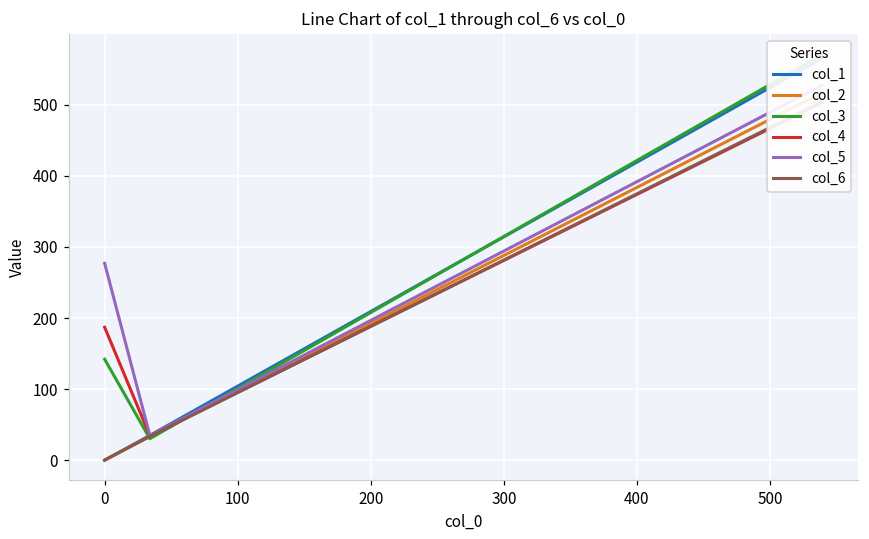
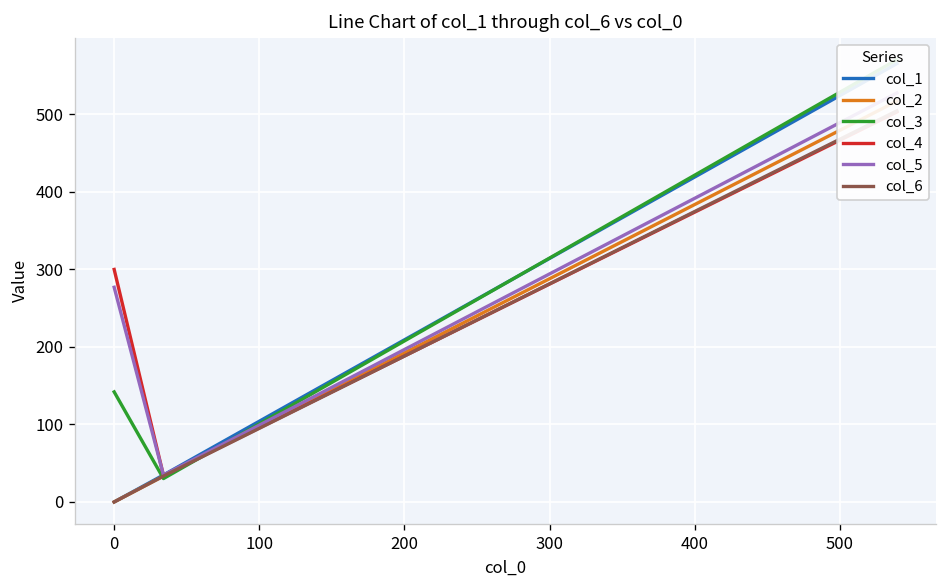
col_4, 0: 190 -> 300
